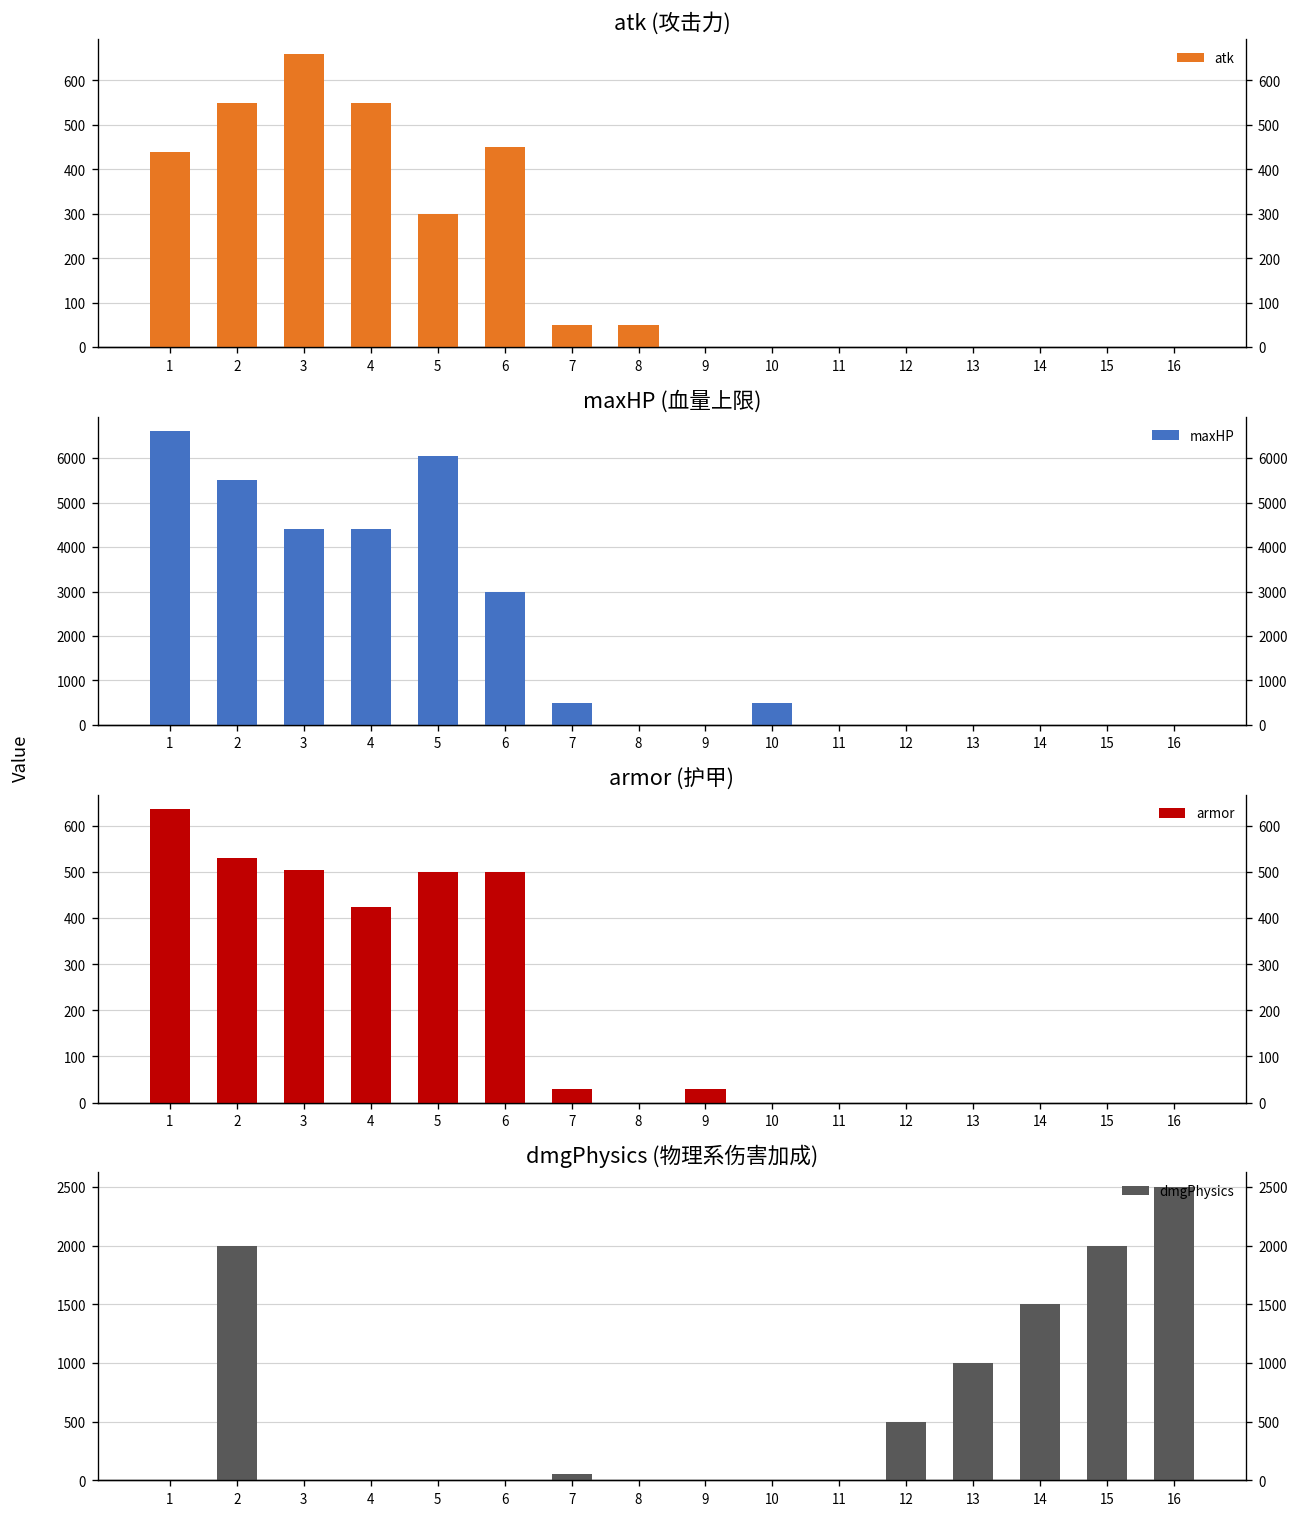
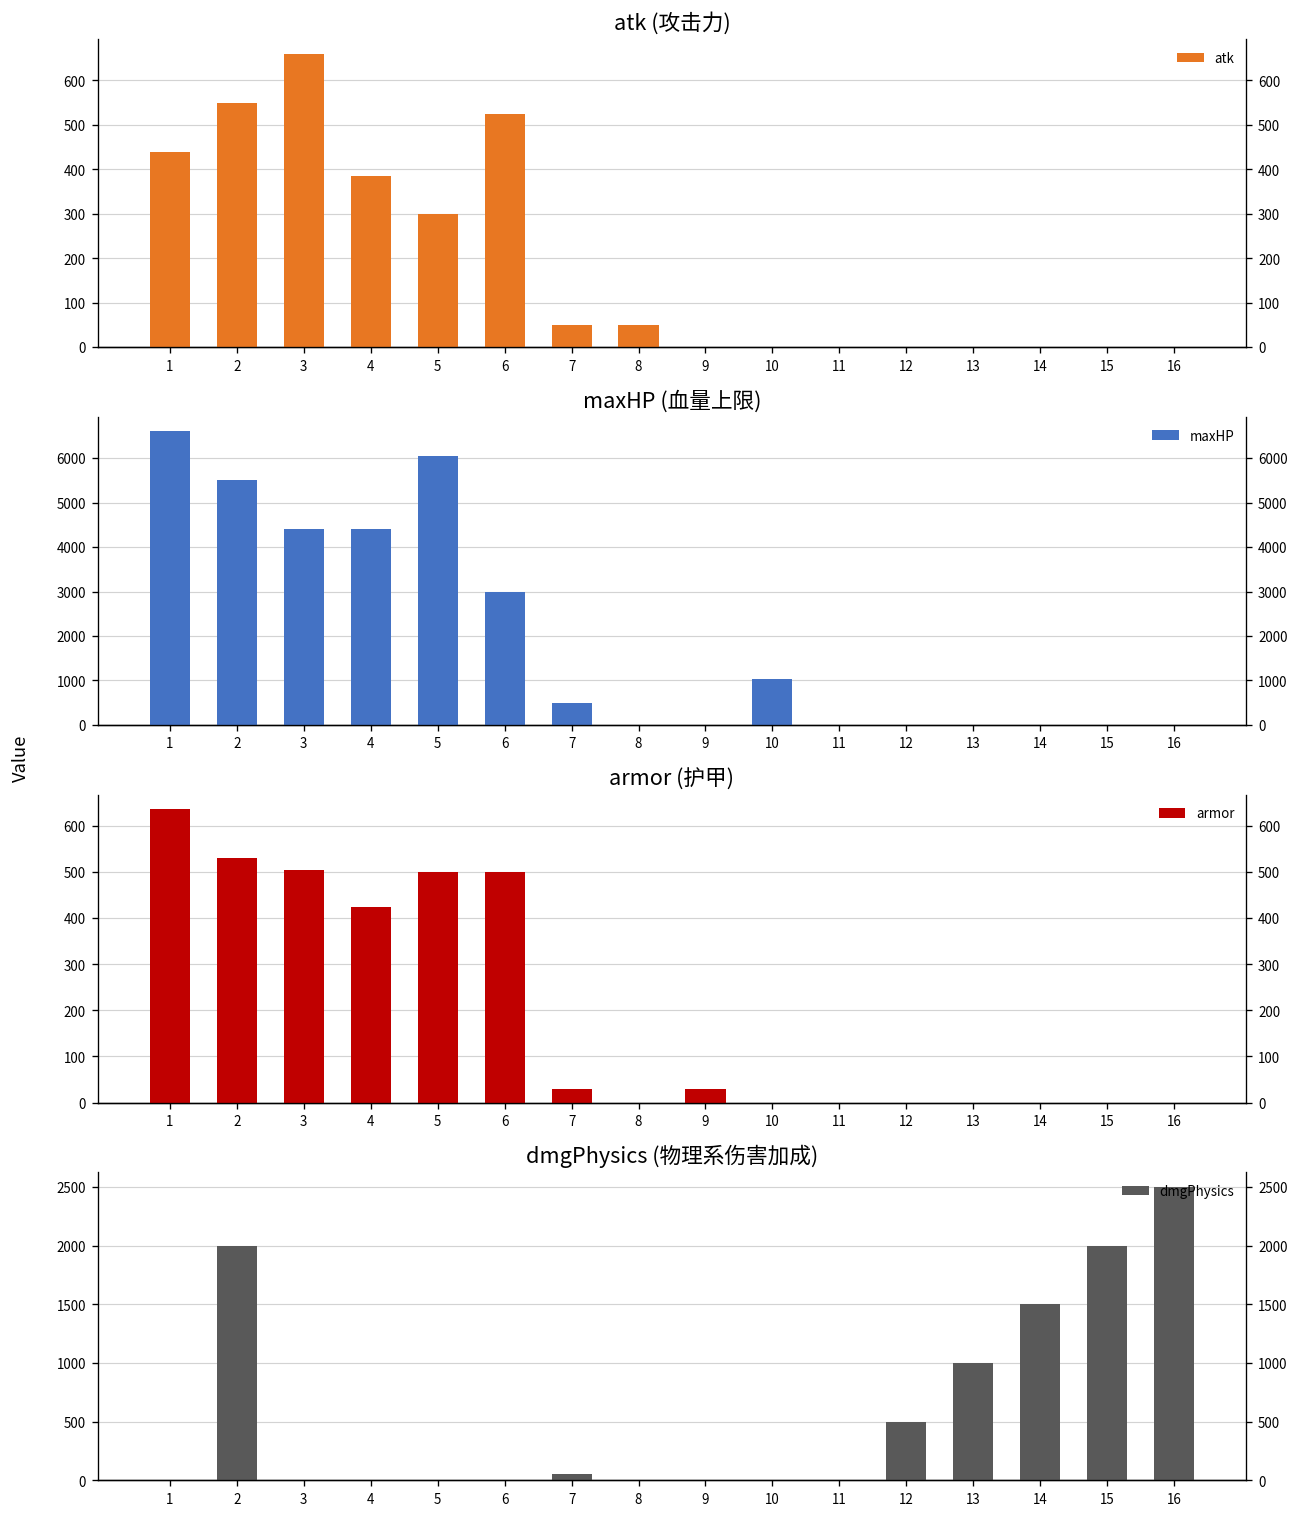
atk (攻击力), 4: 550 -> 380
atk (攻击力), 6: 450 -> 520
maxHP (血量上限), 10: 500 -> 1000
